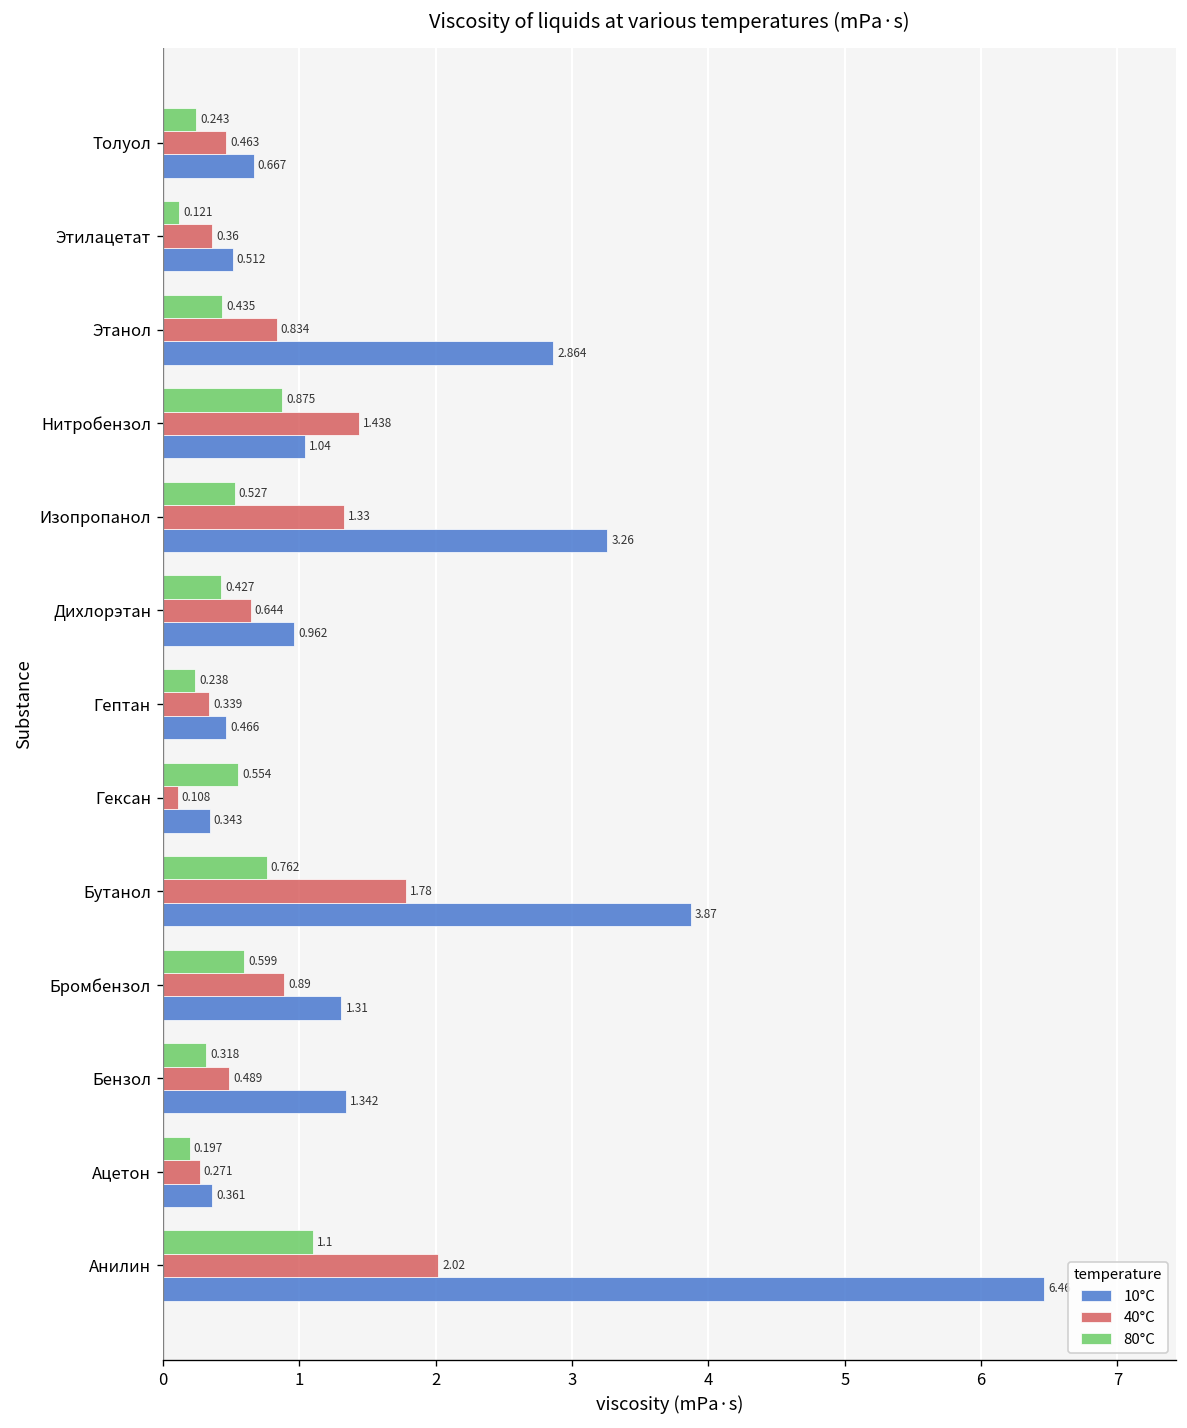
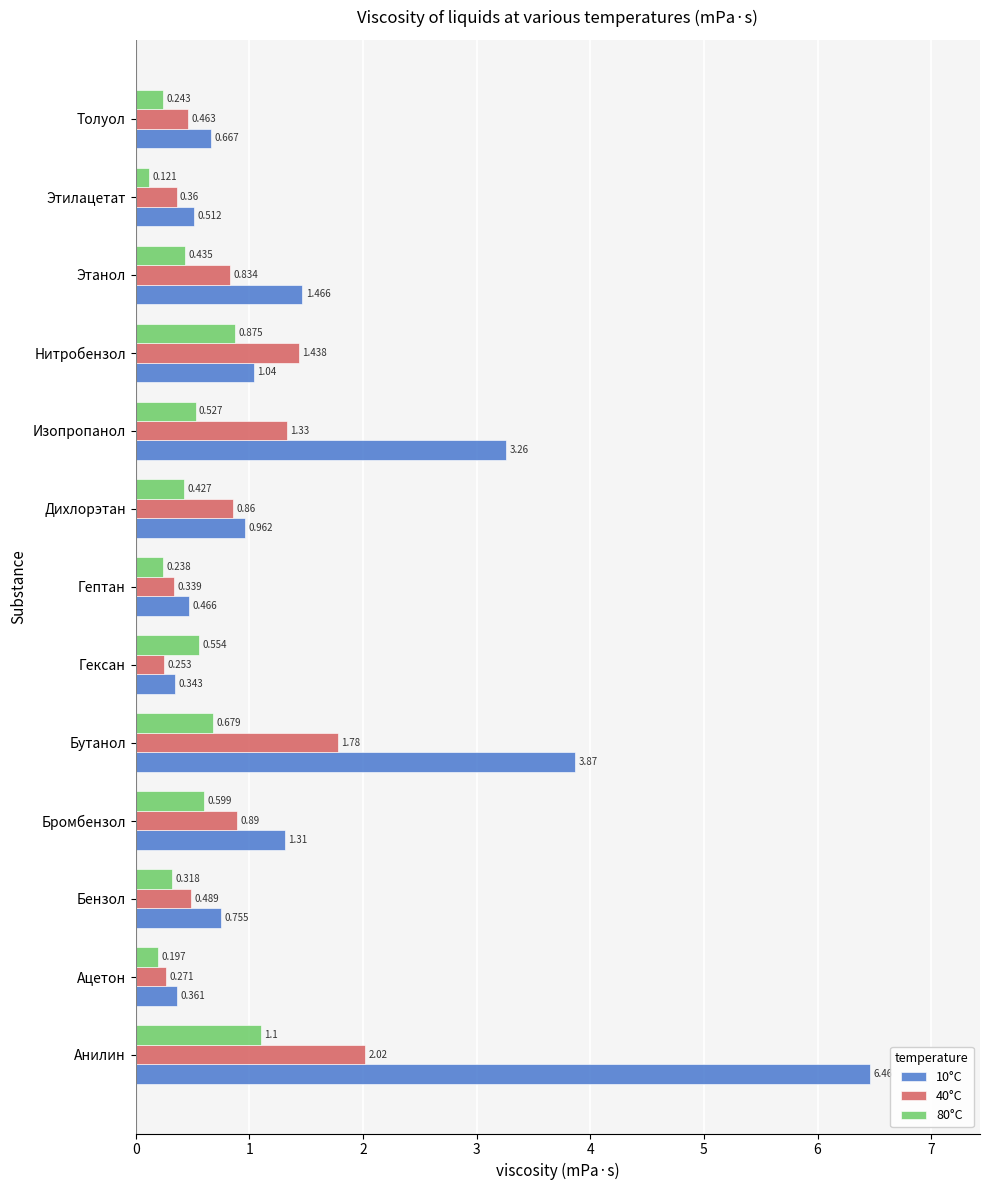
10°C, Этанол: 2.864 -> 1.466
40°C, Дихлорэтан: 0.644 -> 0.86
40°C, Гексан: 0.108 -> 0.253
80°C, Бутанол: 0.762 -> 0.679
10°C, Бензол: 1.342 -> 0.755
